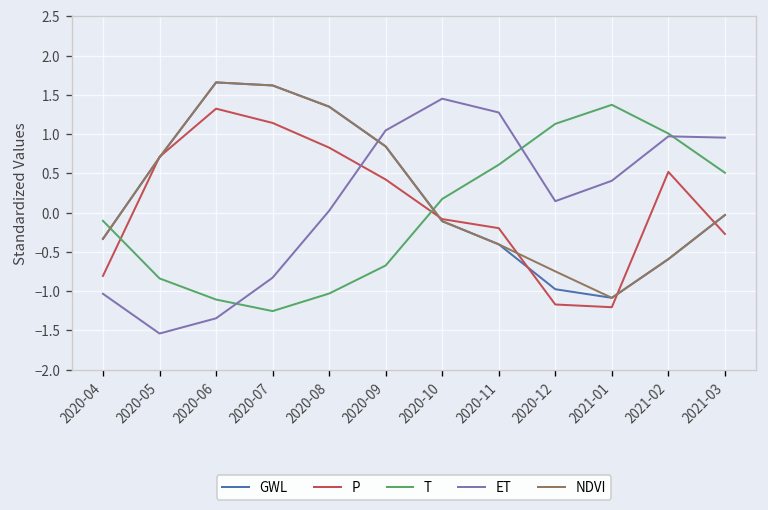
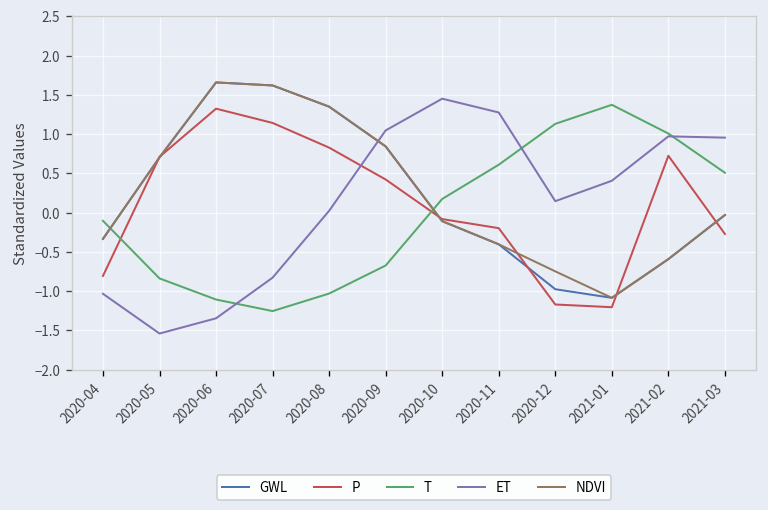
P, 2021-02: 0.5 -> 0.7
